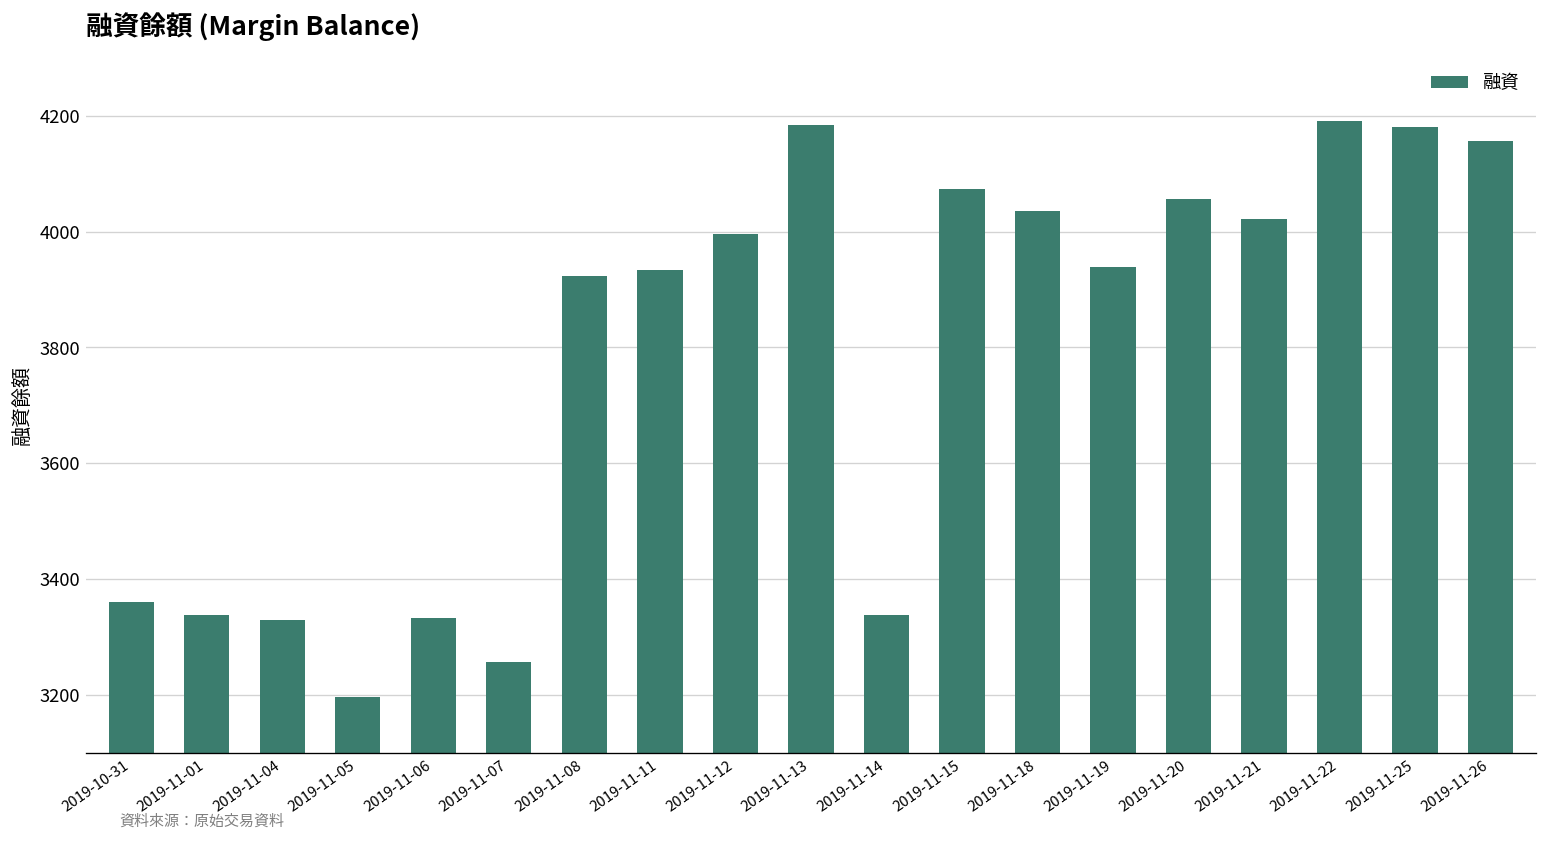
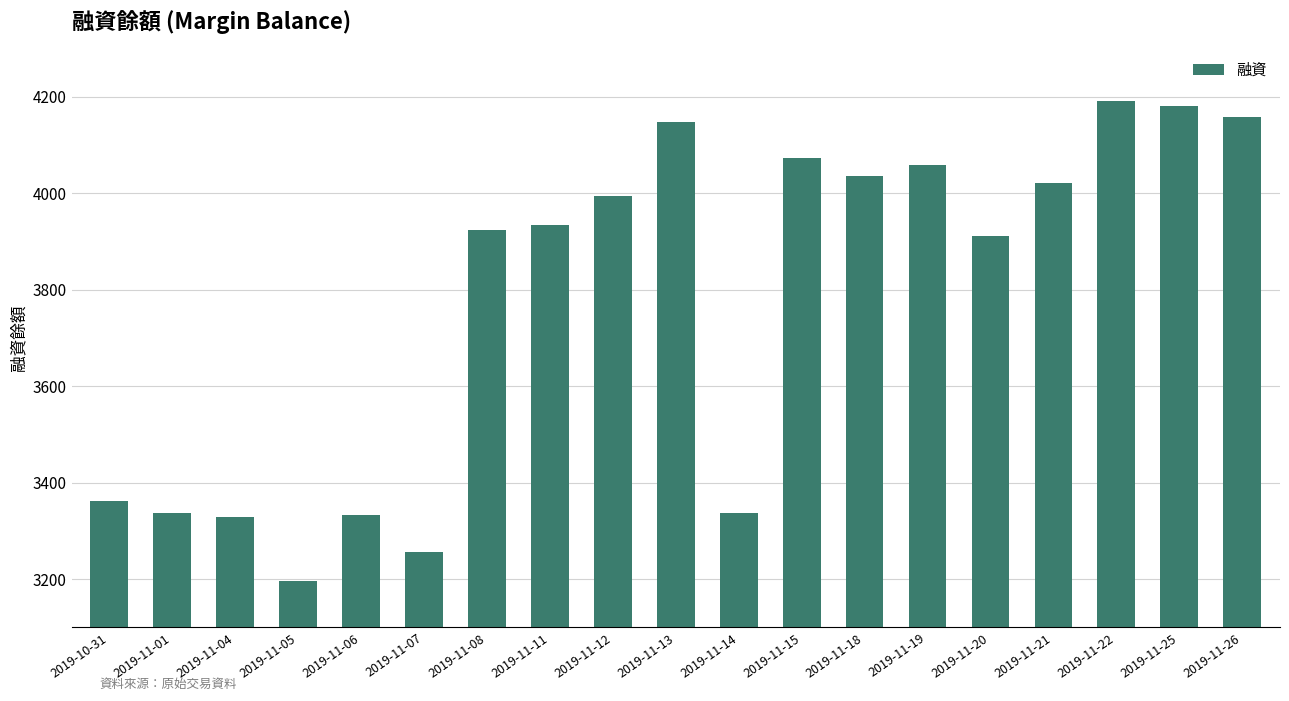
2019-11-13: 4180 -> 4150
2019-11-19: 3940 -> 4060
2019-11-20: 4060 -> 3910
